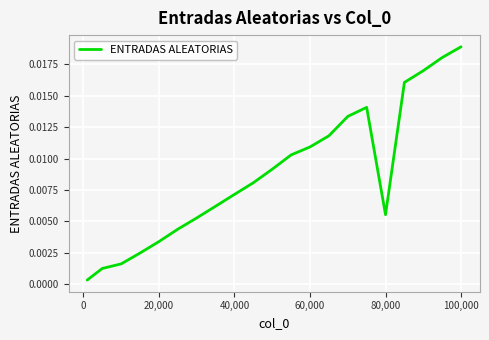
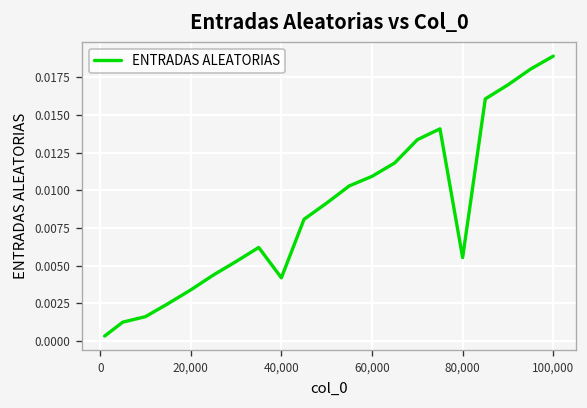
40,000: 0.0071 -> 0.0042
